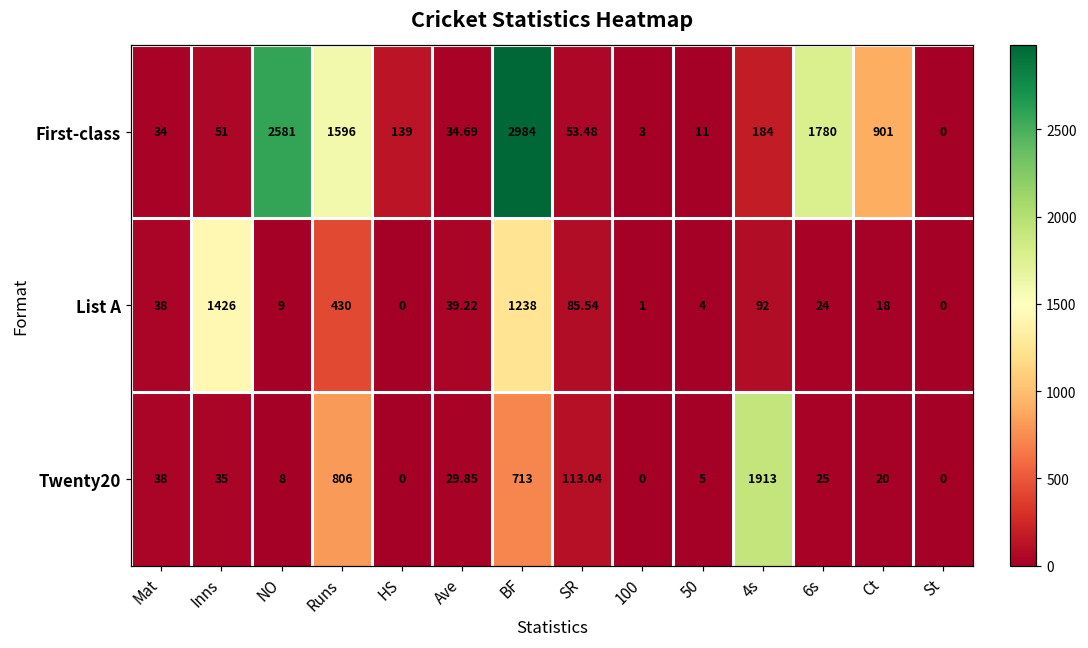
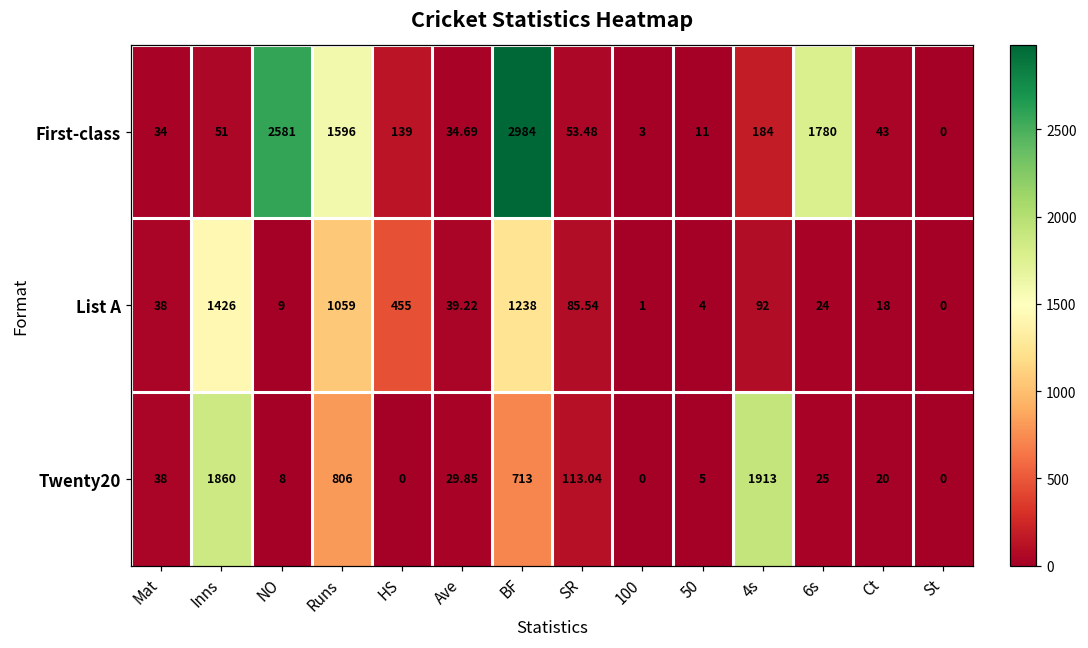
First-class, Ct: 901 -> 43
List A, Runs: 430 -> 1059
List A, HS: 0 -> 455
Twenty20, Inns: 35 -> 1860
